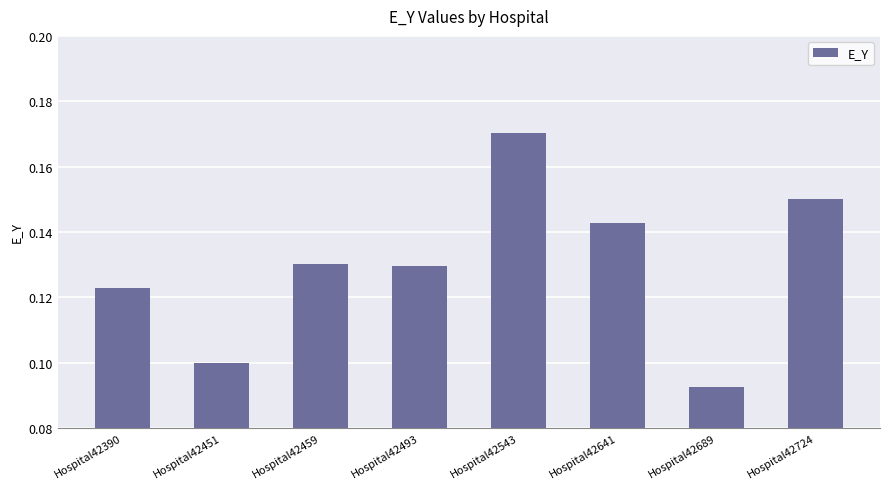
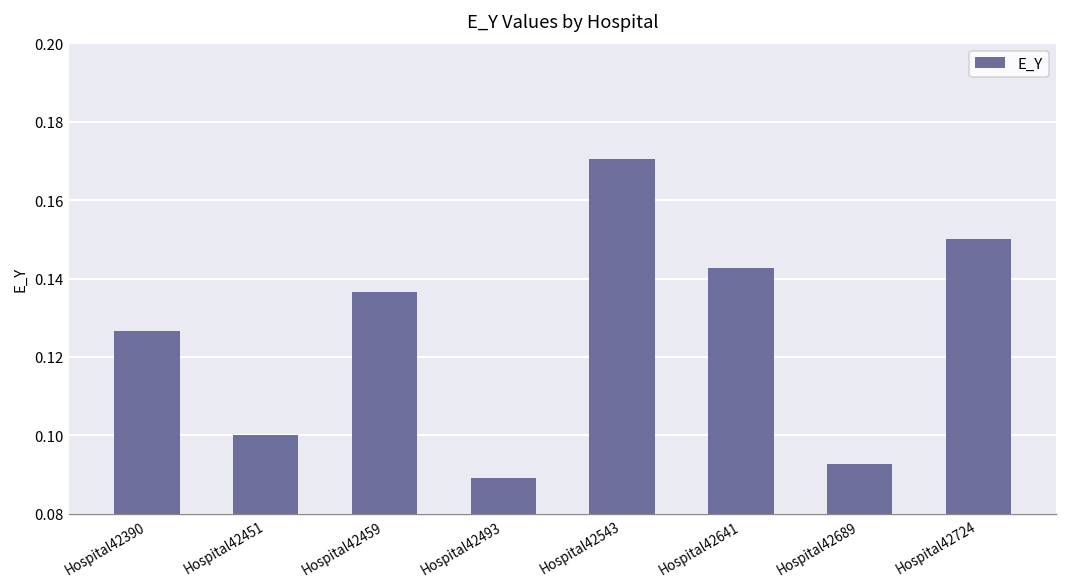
Hospital42390: 0.123 -> 0.127
Hospital42459: 0.130 -> 0.137
Hospital42493: 0.130 -> 0.089
